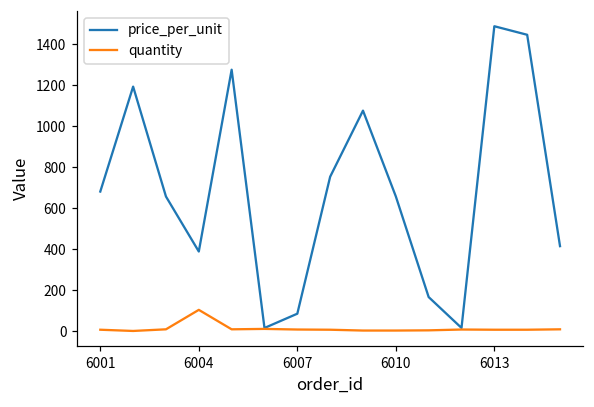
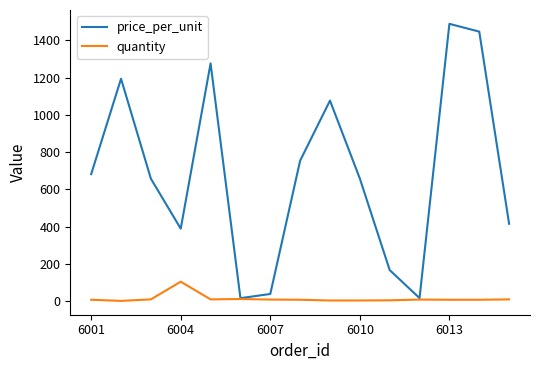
price_per_unit, 6007: 90 -> 40
